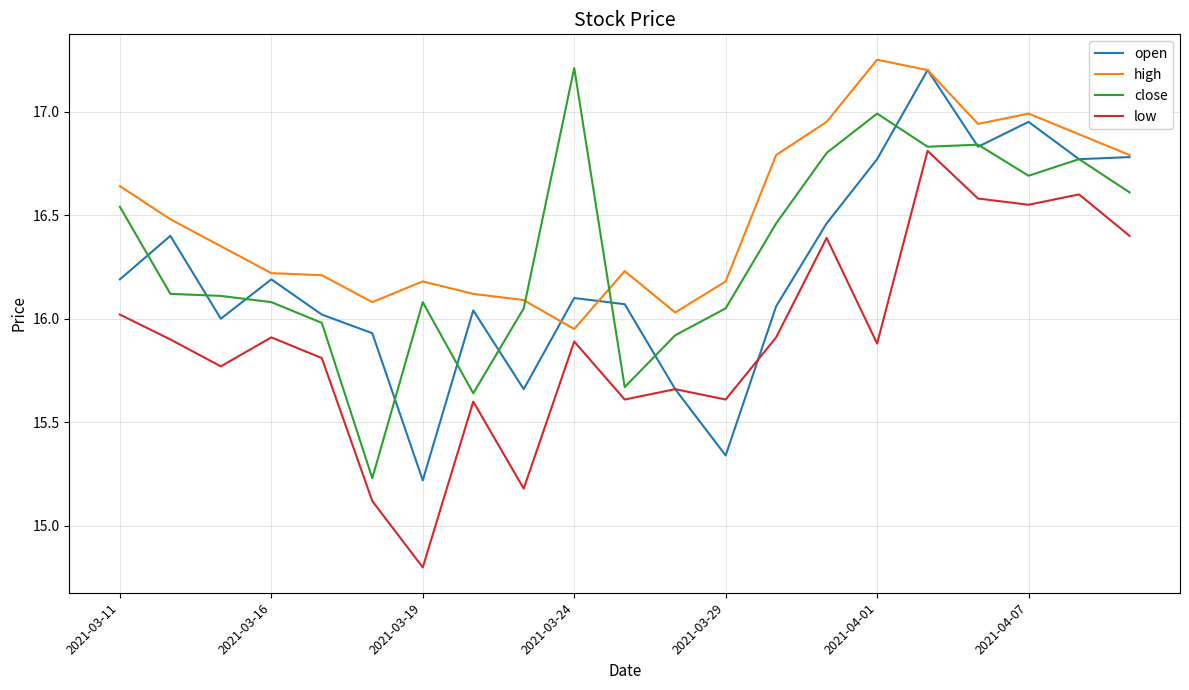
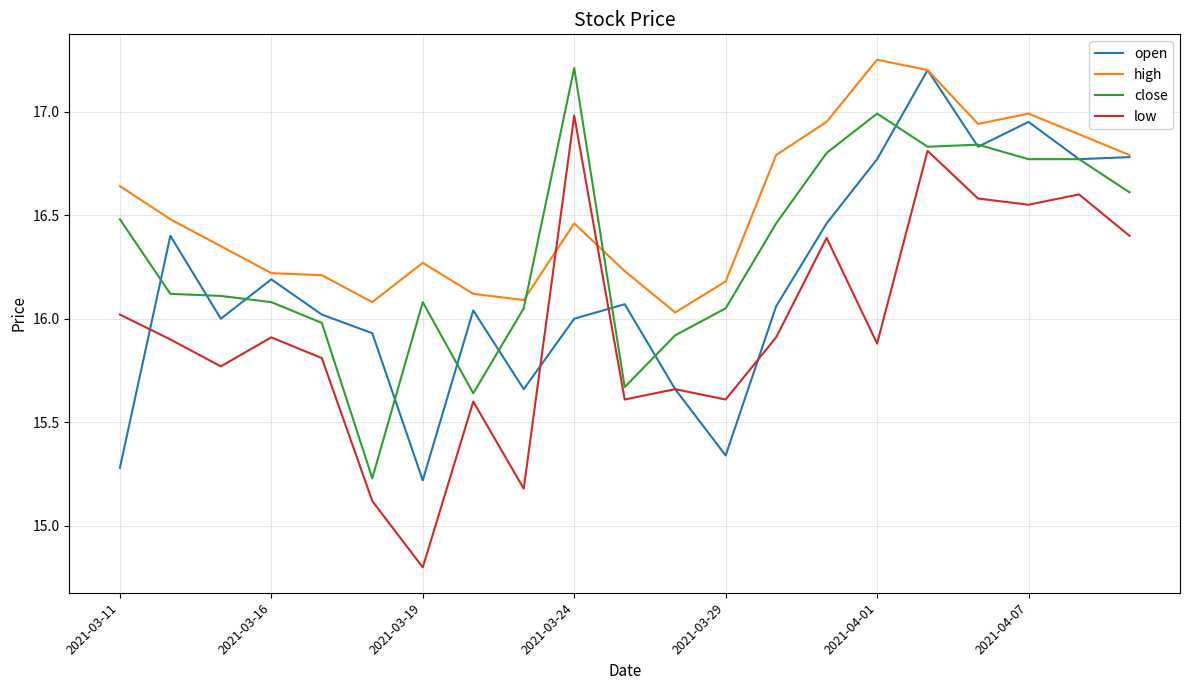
open, 2021-03-11: 16.19 -> 15.28
close, 2021-03-11: 16.54 -> 16.48
high, 2021-03-19: 16.18 -> 16.27
open, 2021-03-24: 16.1 -> 16.0
high, 2021-03-24: 15.95 -> 16.46
low, 2021-03-24: 15.89 -> 16.98
close, 2021-04-07: 16.69 -> 16.77
